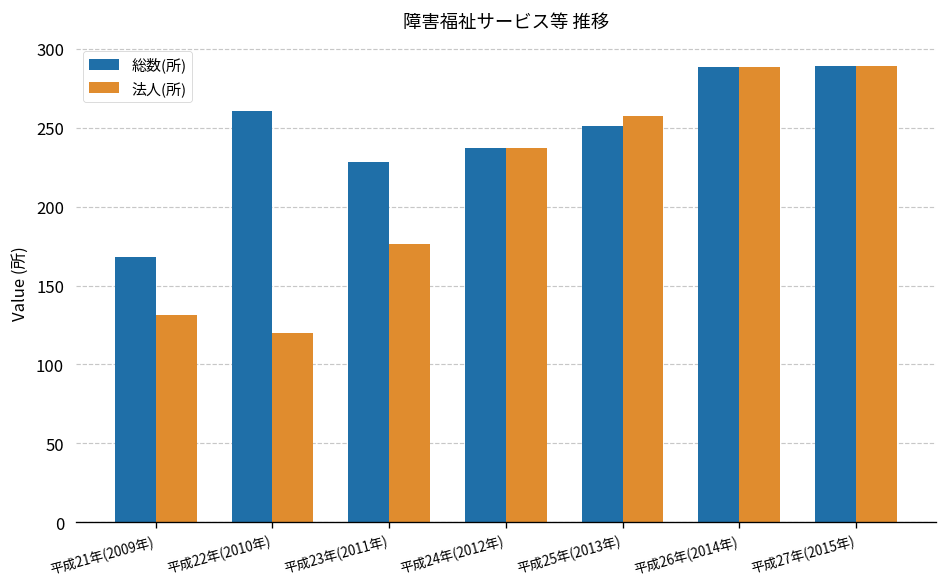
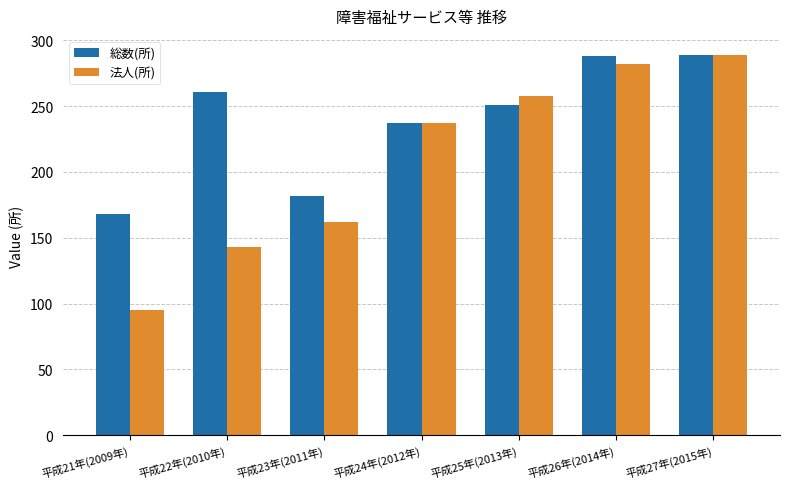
法人(所), 平成21年(2009年): 131 -> 95
法人(所), 平成22年(2010年): 120 -> 143
総数(所), 平成23年(2011年): 228 -> 182
法人(所), 平成23年(2011年): 176 -> 162
法人(所), 平成26年(2014年): 288 -> 282
